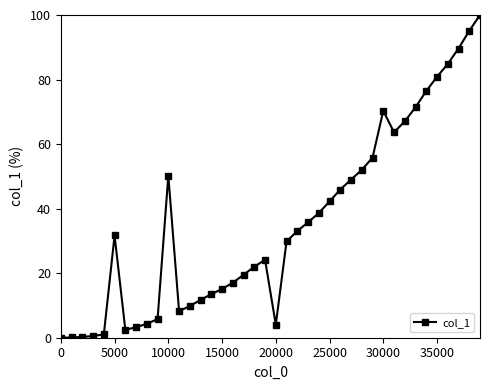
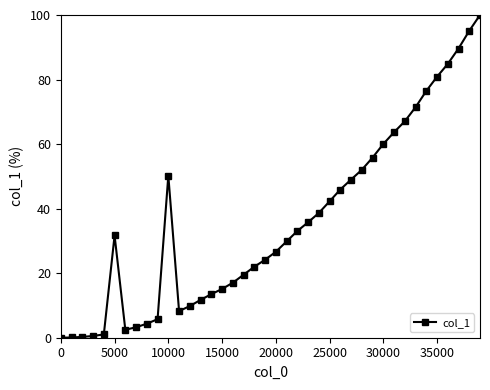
20000: 4 -> 27
30000: 70 -> 60
